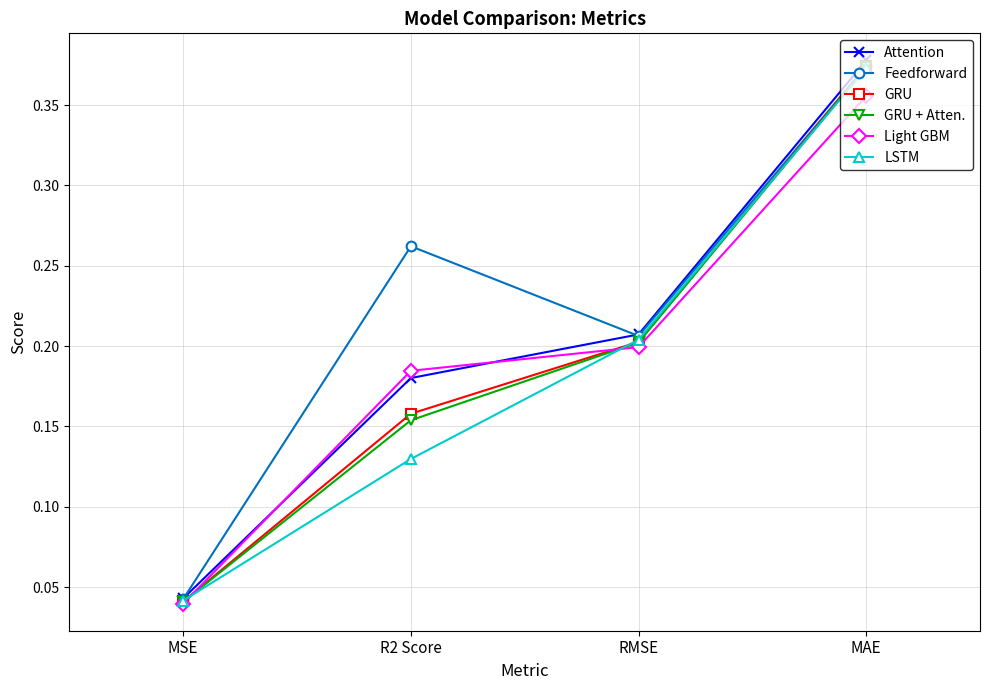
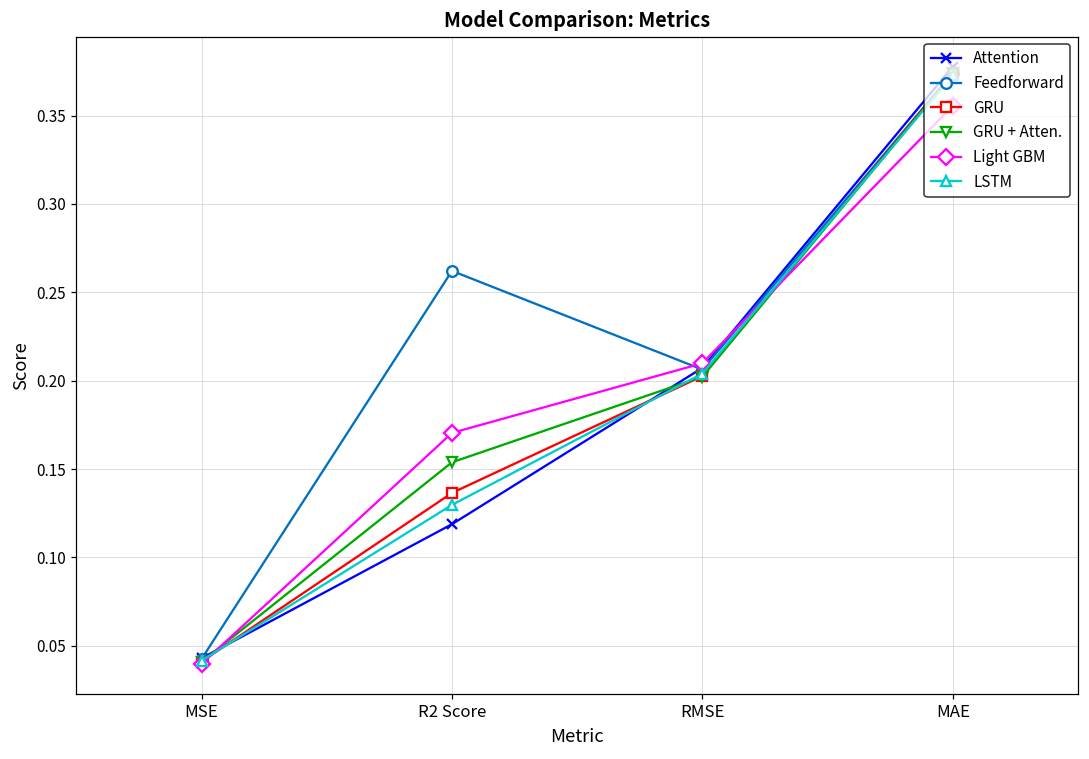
Attention, R2 Score: 0.180 -> 0.119
GRU, R2 Score: 0.158 -> 0.137
Light GBM, R2 Score: 0.185 -> 0.170
Light GBM, RMSE: 0.199 -> 0.210
